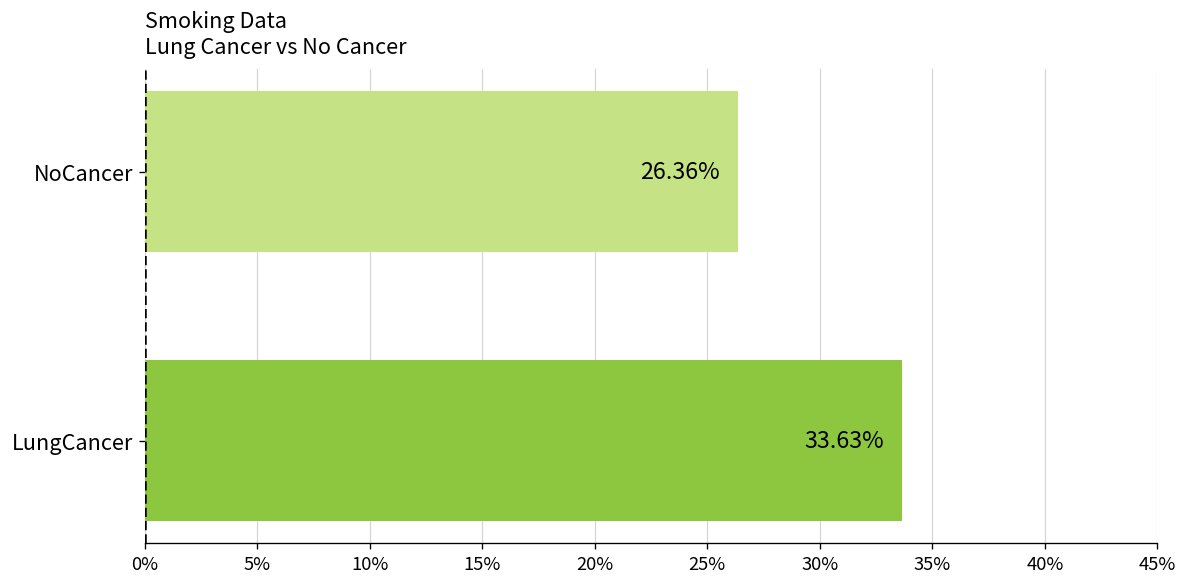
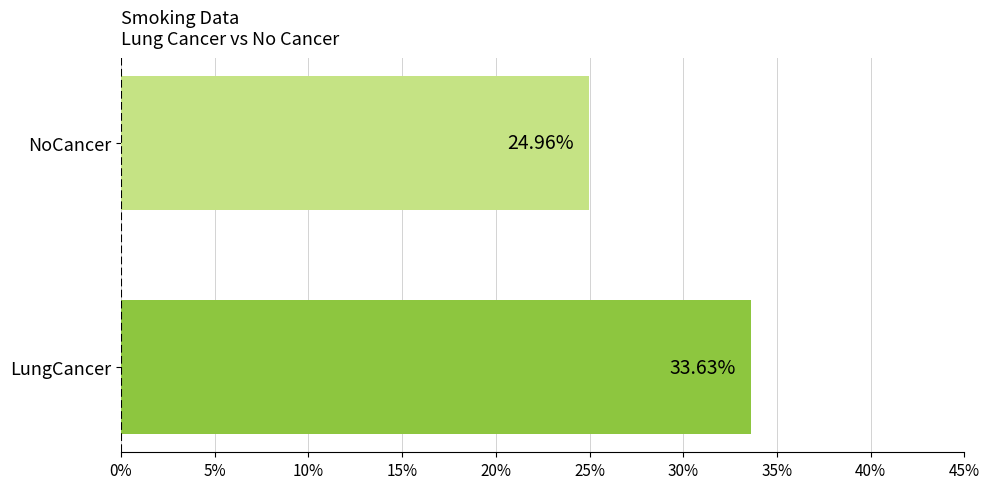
NoCancer: 26.36% -> 24.96%
